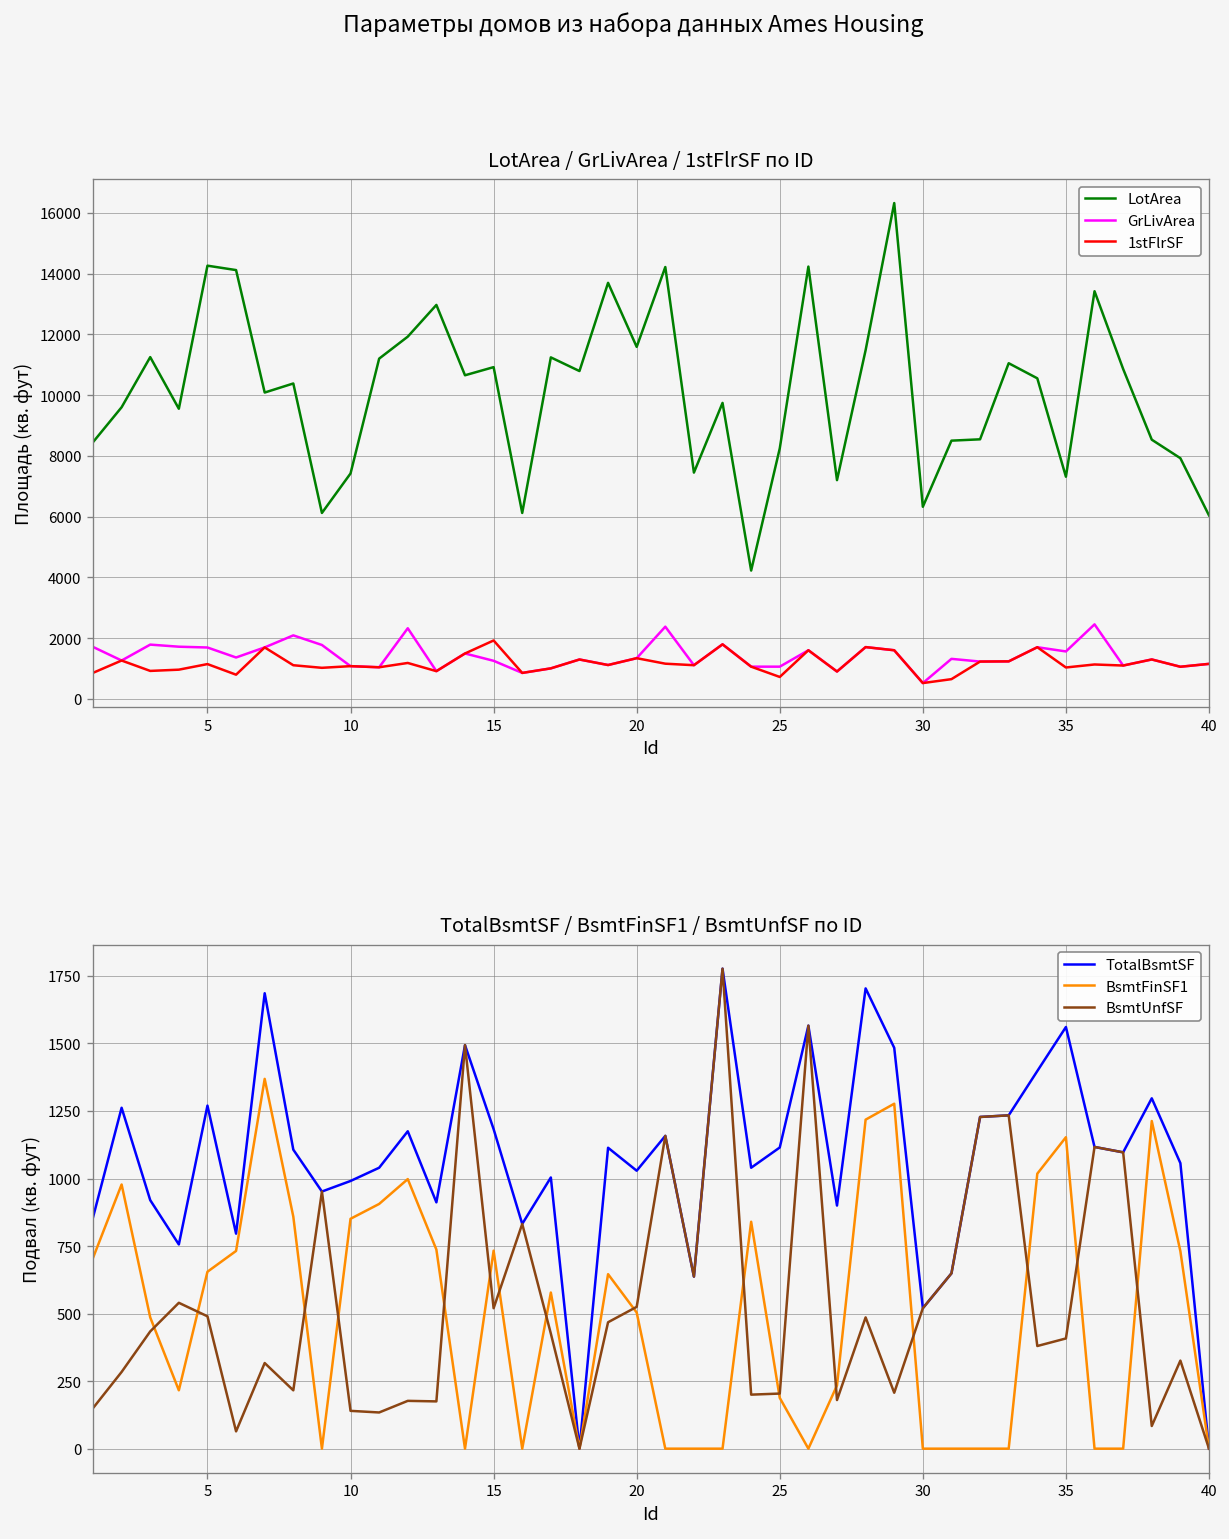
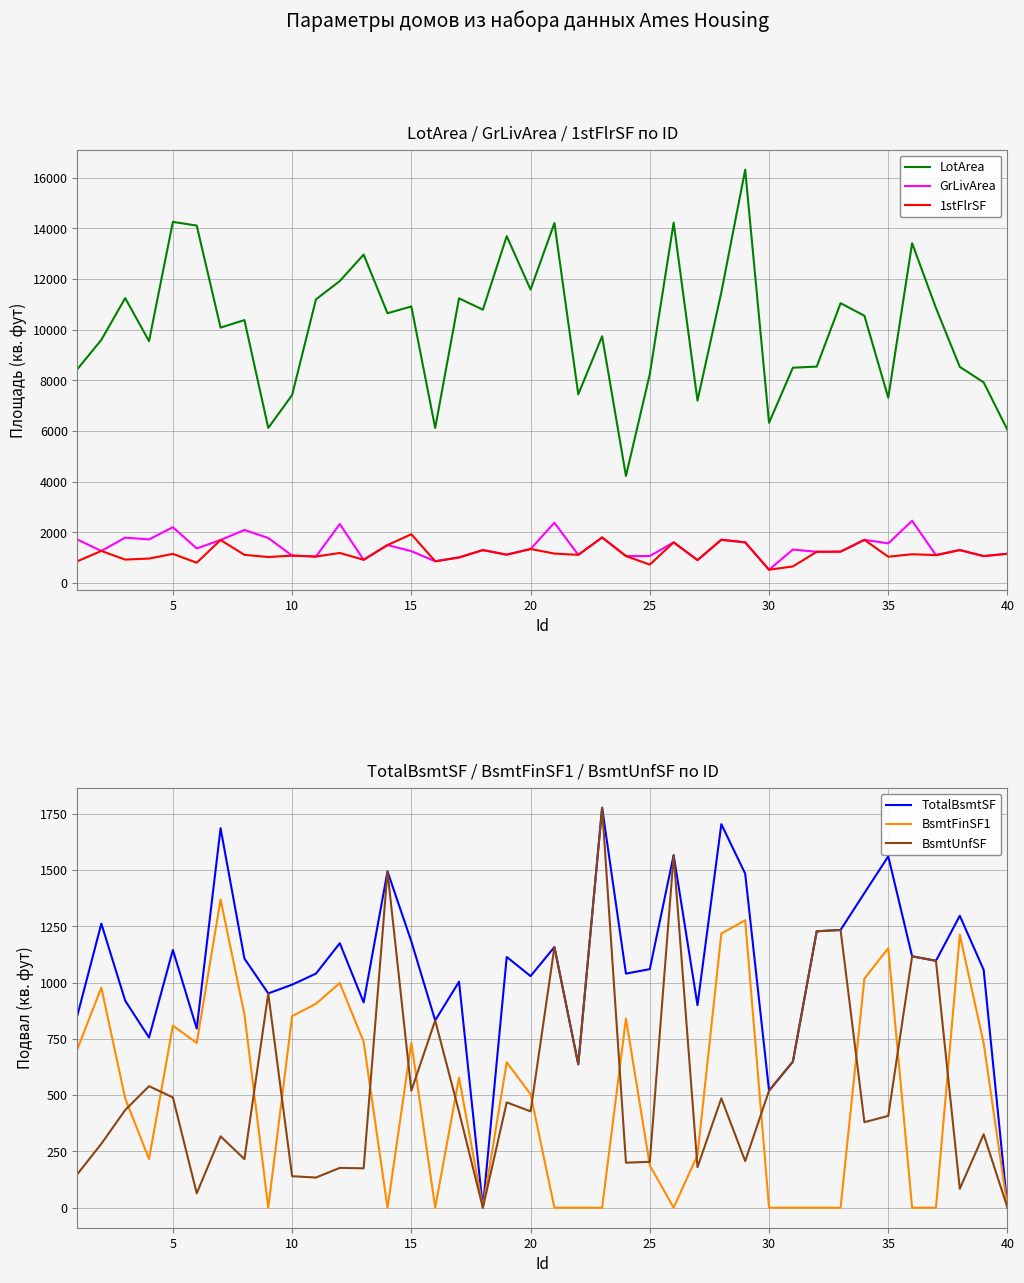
LotArea / GrLivArea / 1stFlrSF по ID, GrLivArea, 5: 1700 -> 2200
TotalBsmtSF / BsmtFinSF1 / BsmtUnfSF по ID, TotalBsmtSF, 5: 1270 -> 1150
TotalBsmtSF / BsmtFinSF1 / BsmtUnfSF по ID, BsmtFinSF1, 5: 660 -> 810
TotalBsmtSF / BsmtFinSF1 / BsmtUnfSF по ID, BsmtUnfSF, 20: 530 -> 430
TotalBsmtSF / BsmtFinSF1 / BsmtUnfSF по ID, TotalBsmtSF, 25: 1120 -> 1060
